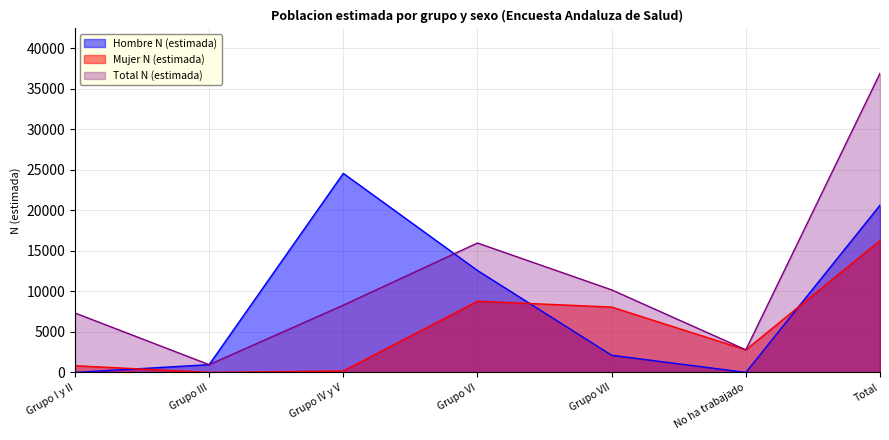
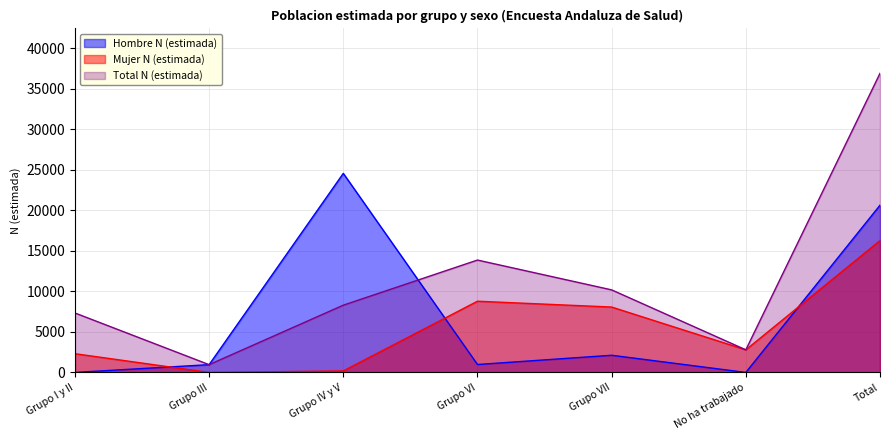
Mujer N (estimada), Grupo I y II: 1000 -> 2000
Hombre N (estimada), Grupo VI: 13000 -> 1000
Total N (estimada), Grupo VI: 16000 -> 14000
